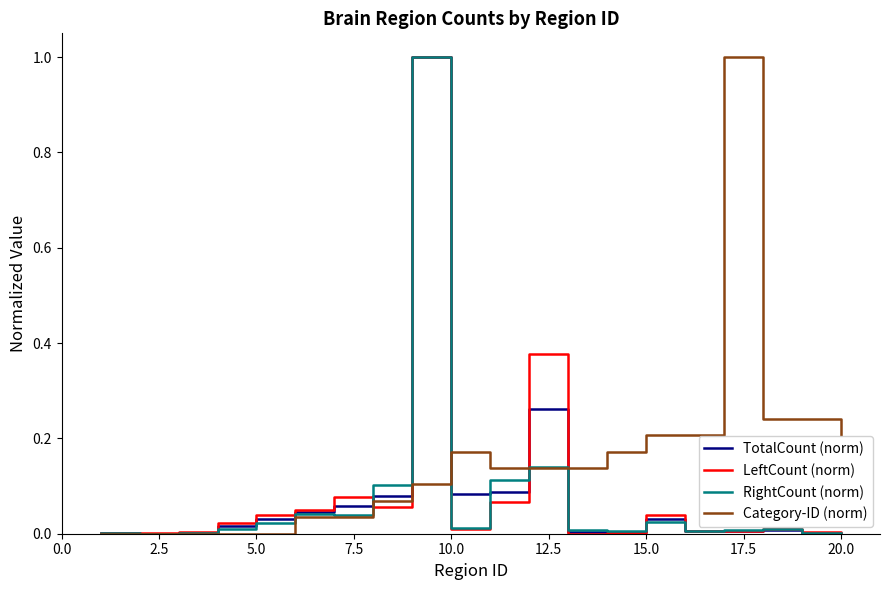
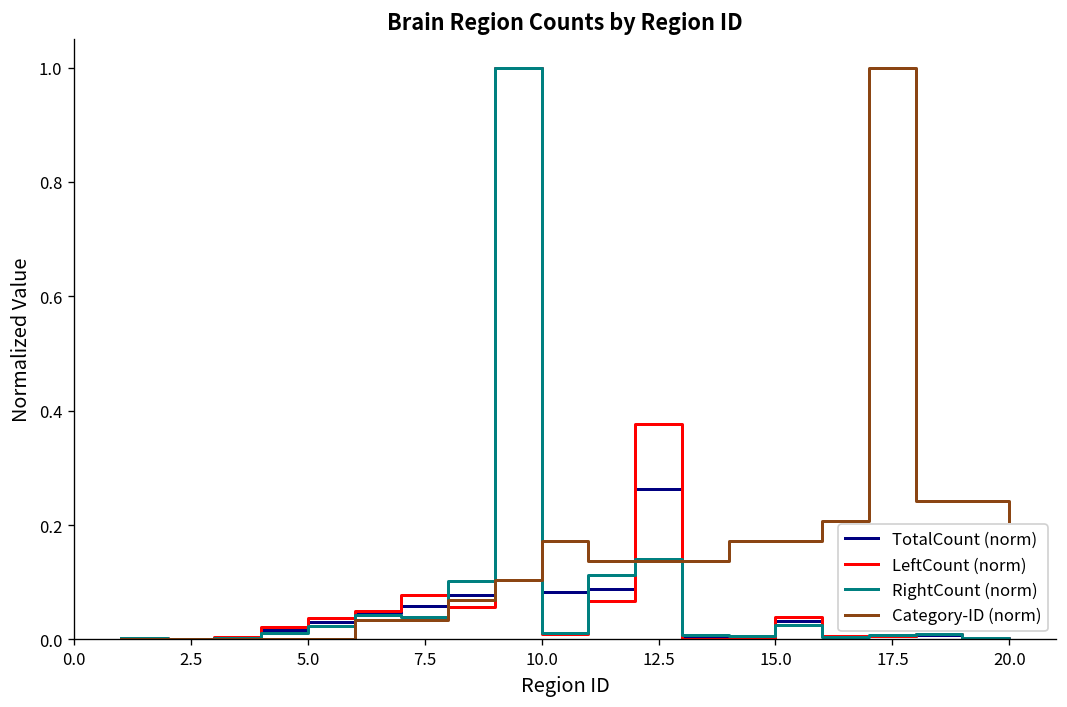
Category-ID (norm), 15.0: 0.21 -> 0.17
